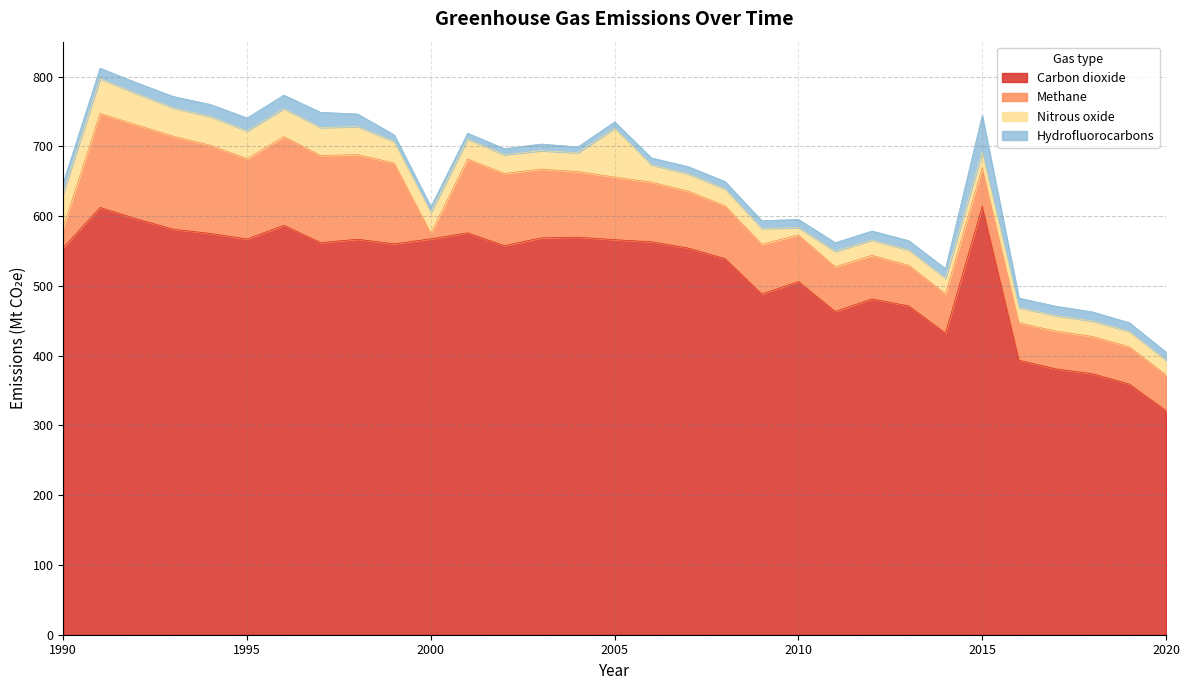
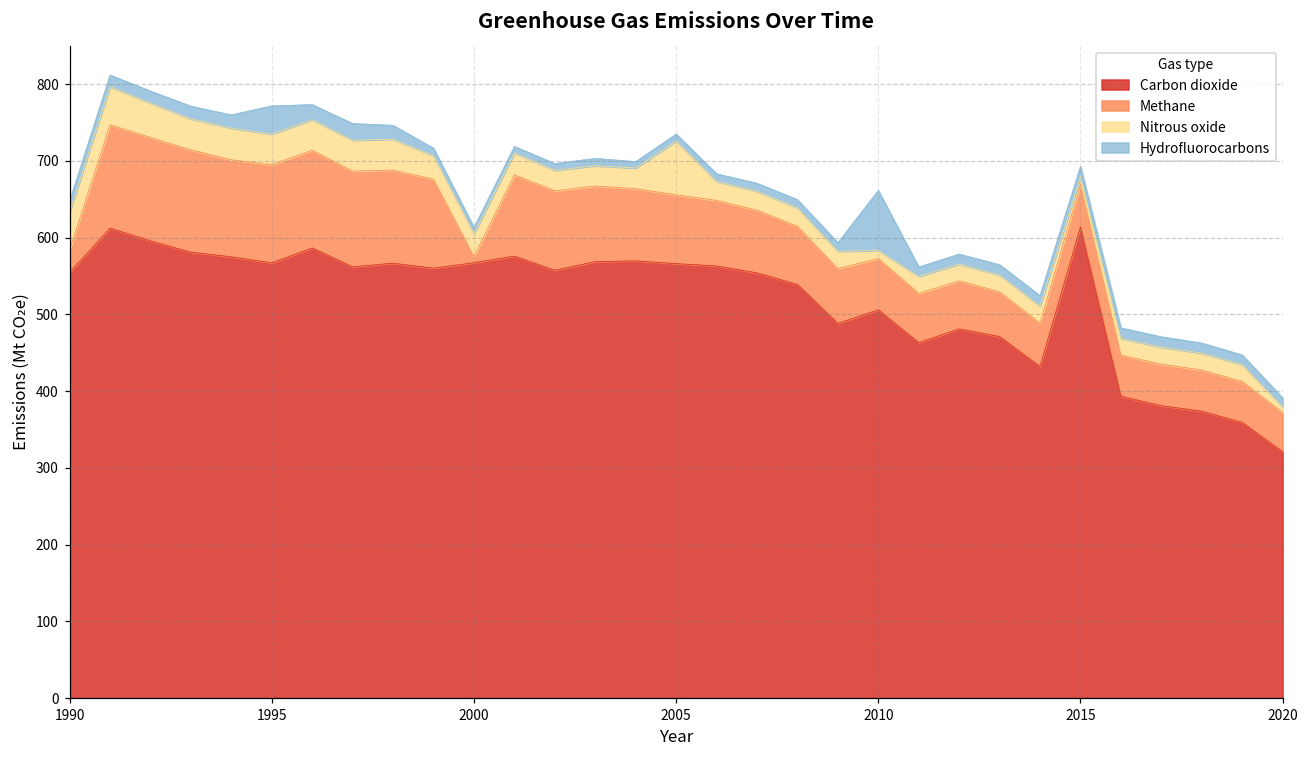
Methane, 1995: 120 -> 130
Hydrofluorocarbons, 1995: 20 -> 40
Hydrofluorocarbons, 2010: 10 -> 80
Nitrous oxide, 2015: 20 -> 10
Hydrofluorocarbons, 2015: 50 -> 10
Nitrous oxide, 2020: 20 -> 10
